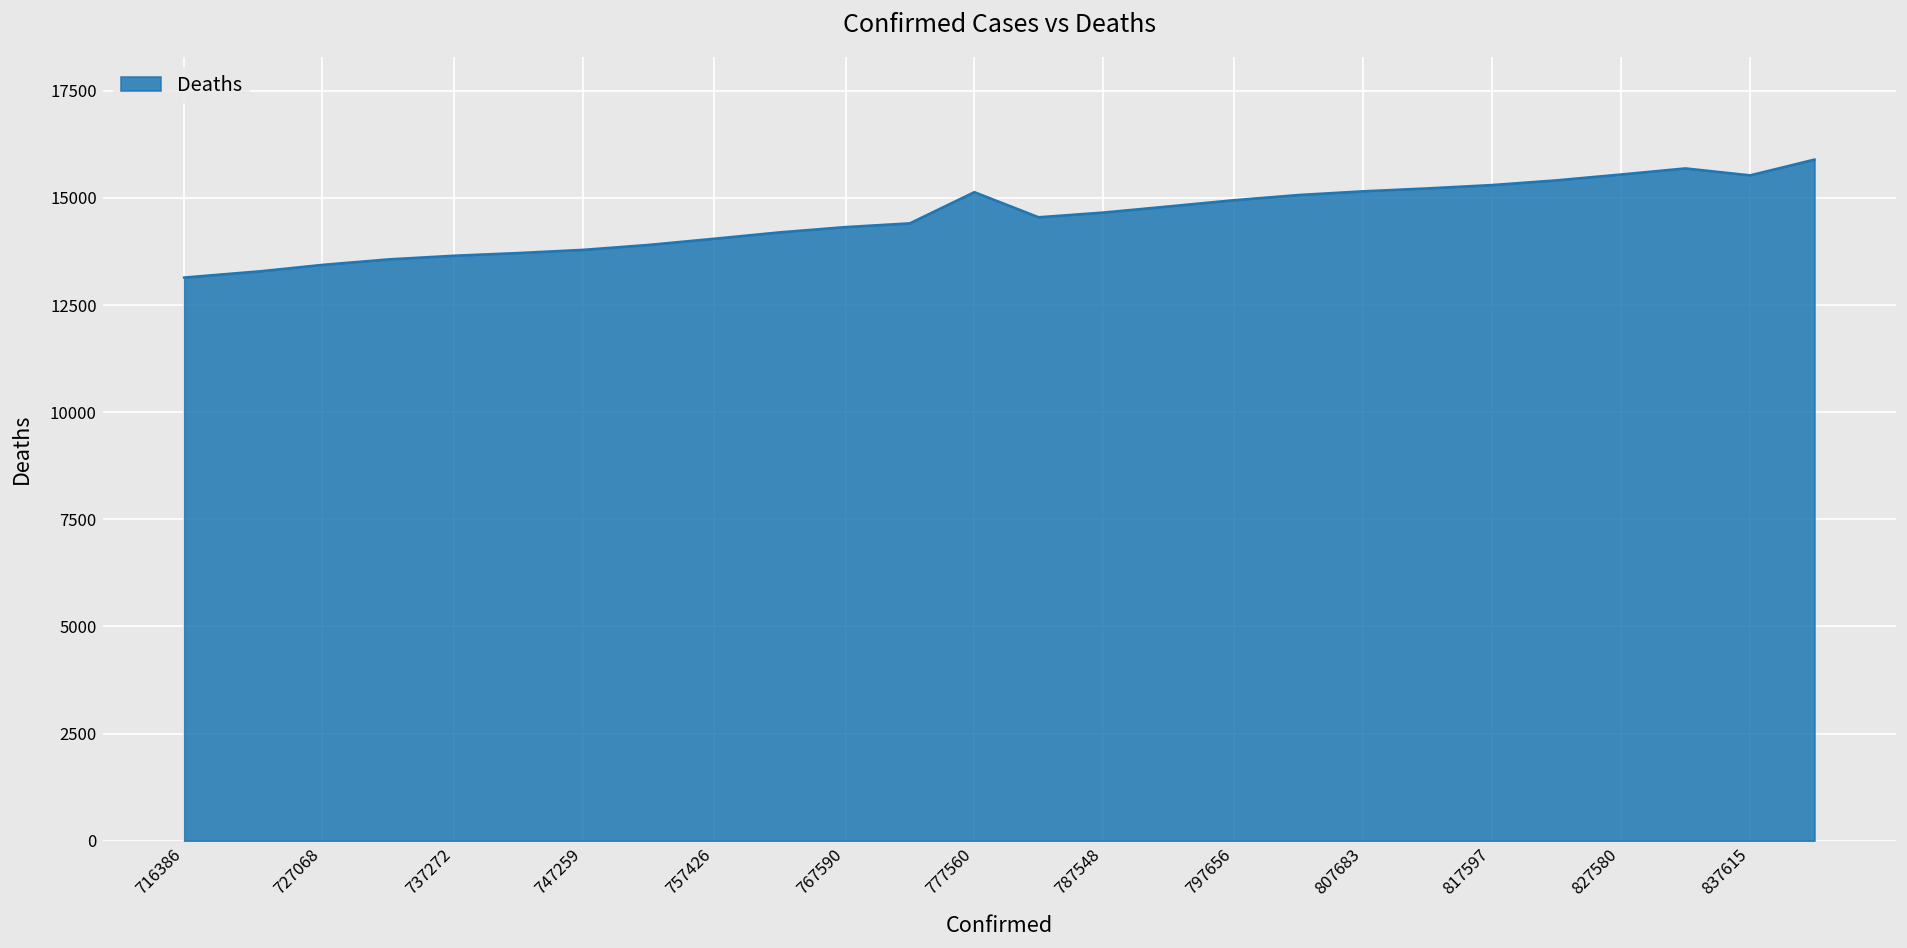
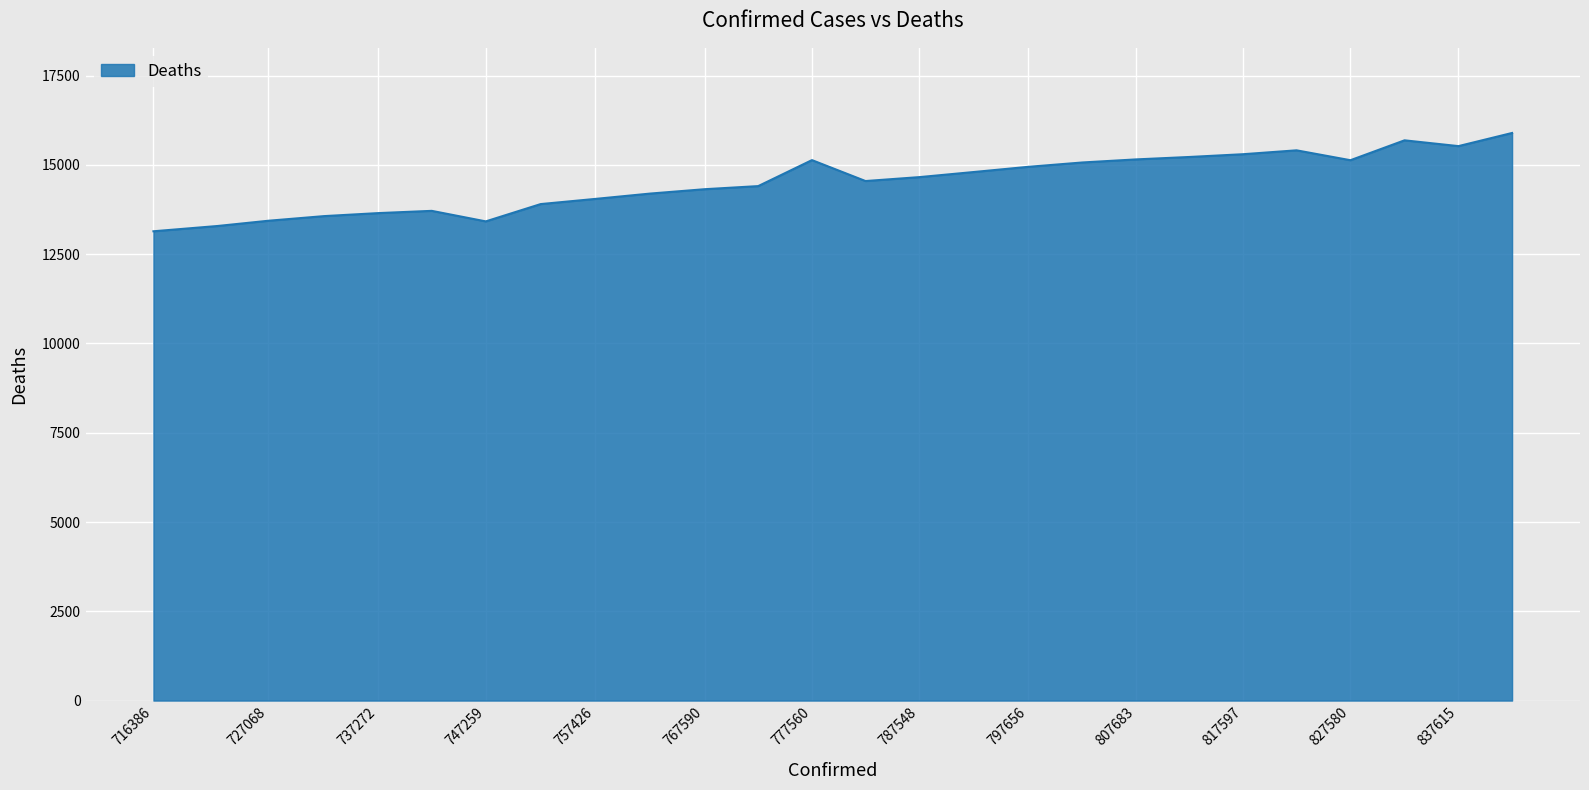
747259: 13800 -> 13400
827580: 15500 -> 15100
